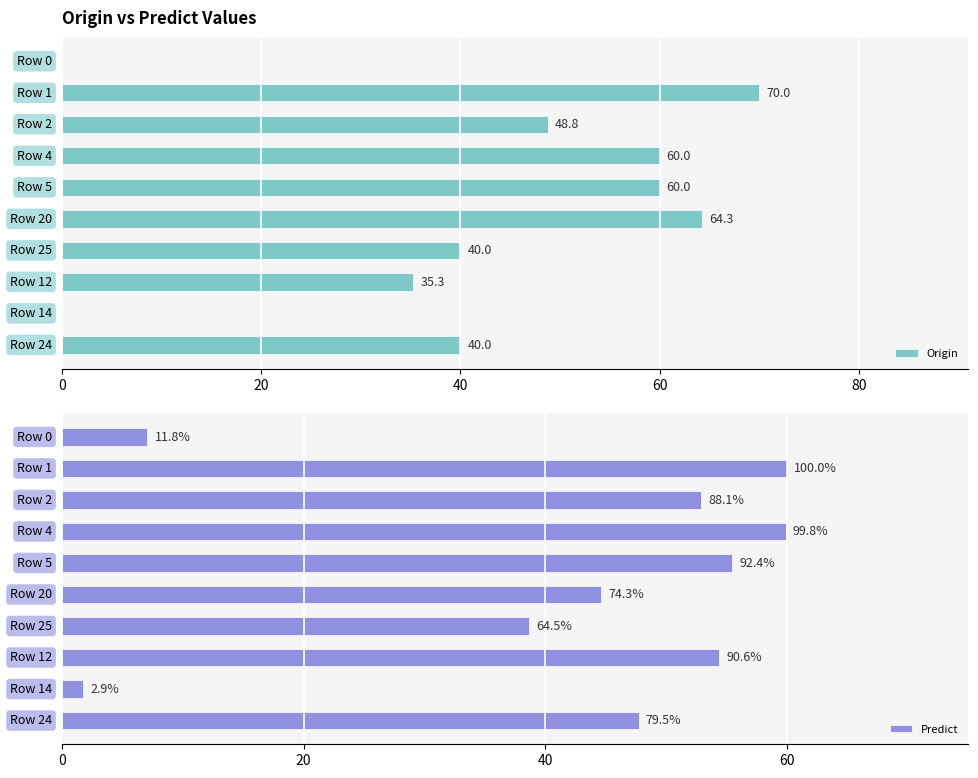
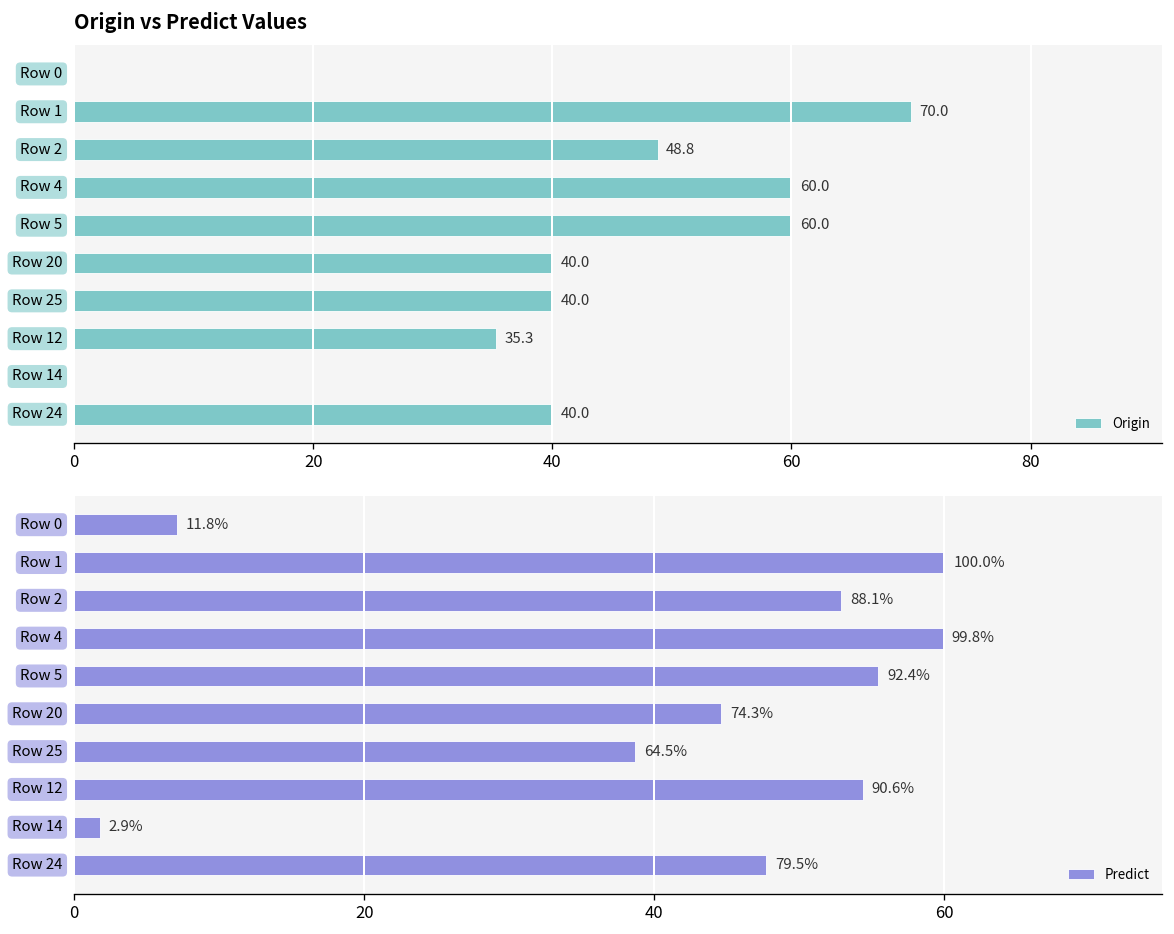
Origin vs Predict Values, Row 20: 64.3 -> 40.0
